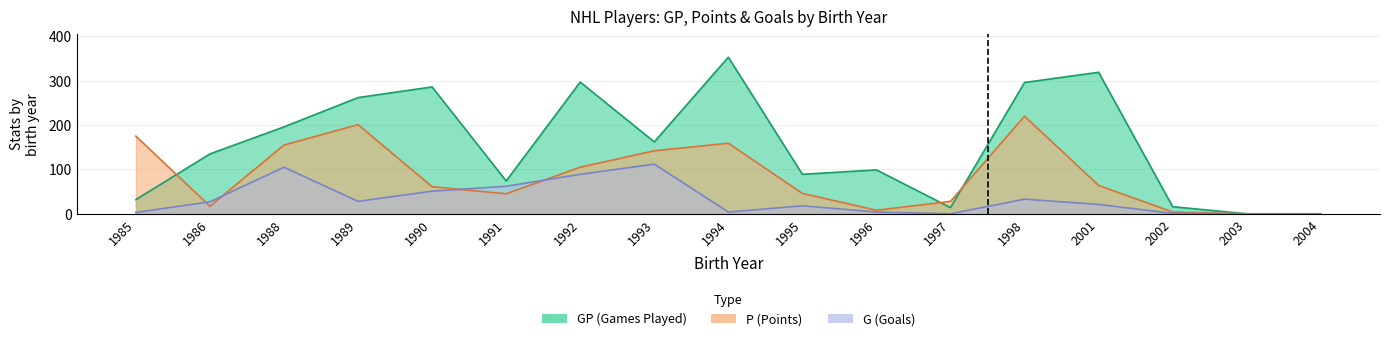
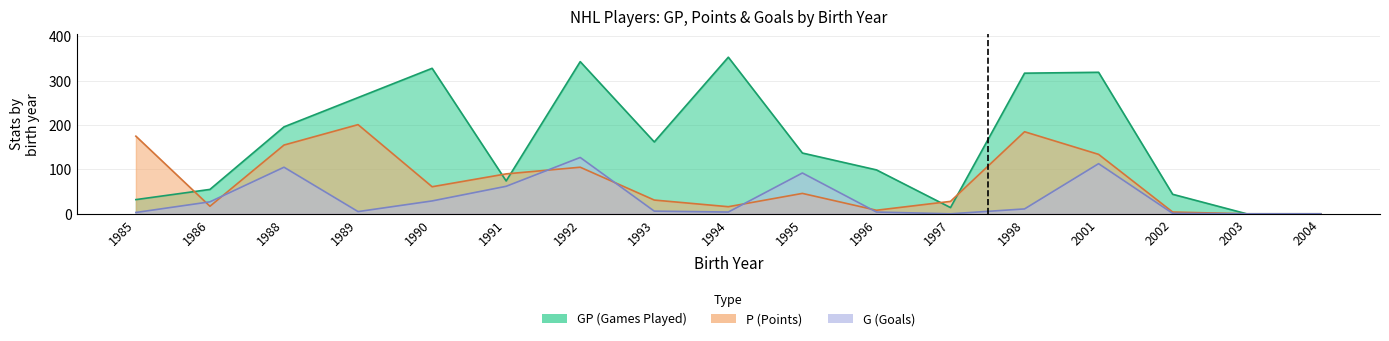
GP (Games Played), 1986: 140 -> 60
G (Goals), 1989: 30 -> 10
GP (Games Played), 1990: 290 -> 330
G (Goals), 1990: 50 -> 30
P (Points), 1991: 50 -> 90
GP (Games Played), 1992: 300 -> 340
G (Goals), 1992: 90 -> 130
P (Points), 1993: 140 -> 30
G (Goals), 1993: 110 -> 10
P (Points), 1994: 160 -> 20
GP (Games Played), 1995: 90 -> 140
G (Goals), 1995: 20 -> 90
GP (Games Played), 1998: 300 -> 320
P (Points), 1998: 220 -> 190
G (Goals), 1998: 30 -> 10
P (Points), 2001: 60 -> 130
G (Goals), 2001: 20 -> 110
GP (Games Played), 2002: 20 -> 40
